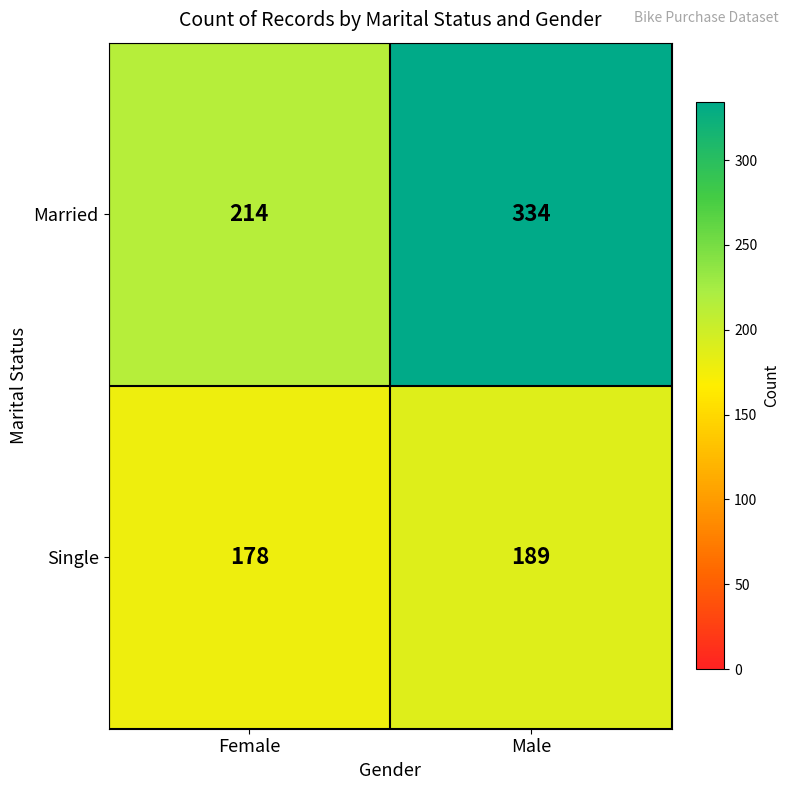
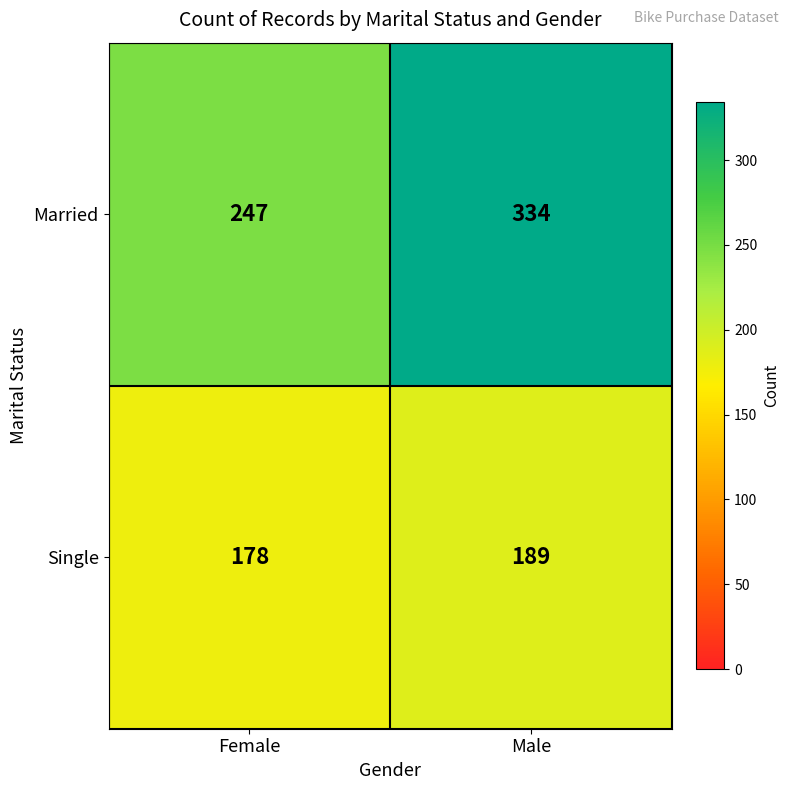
Married, Female: 214 -> 247
